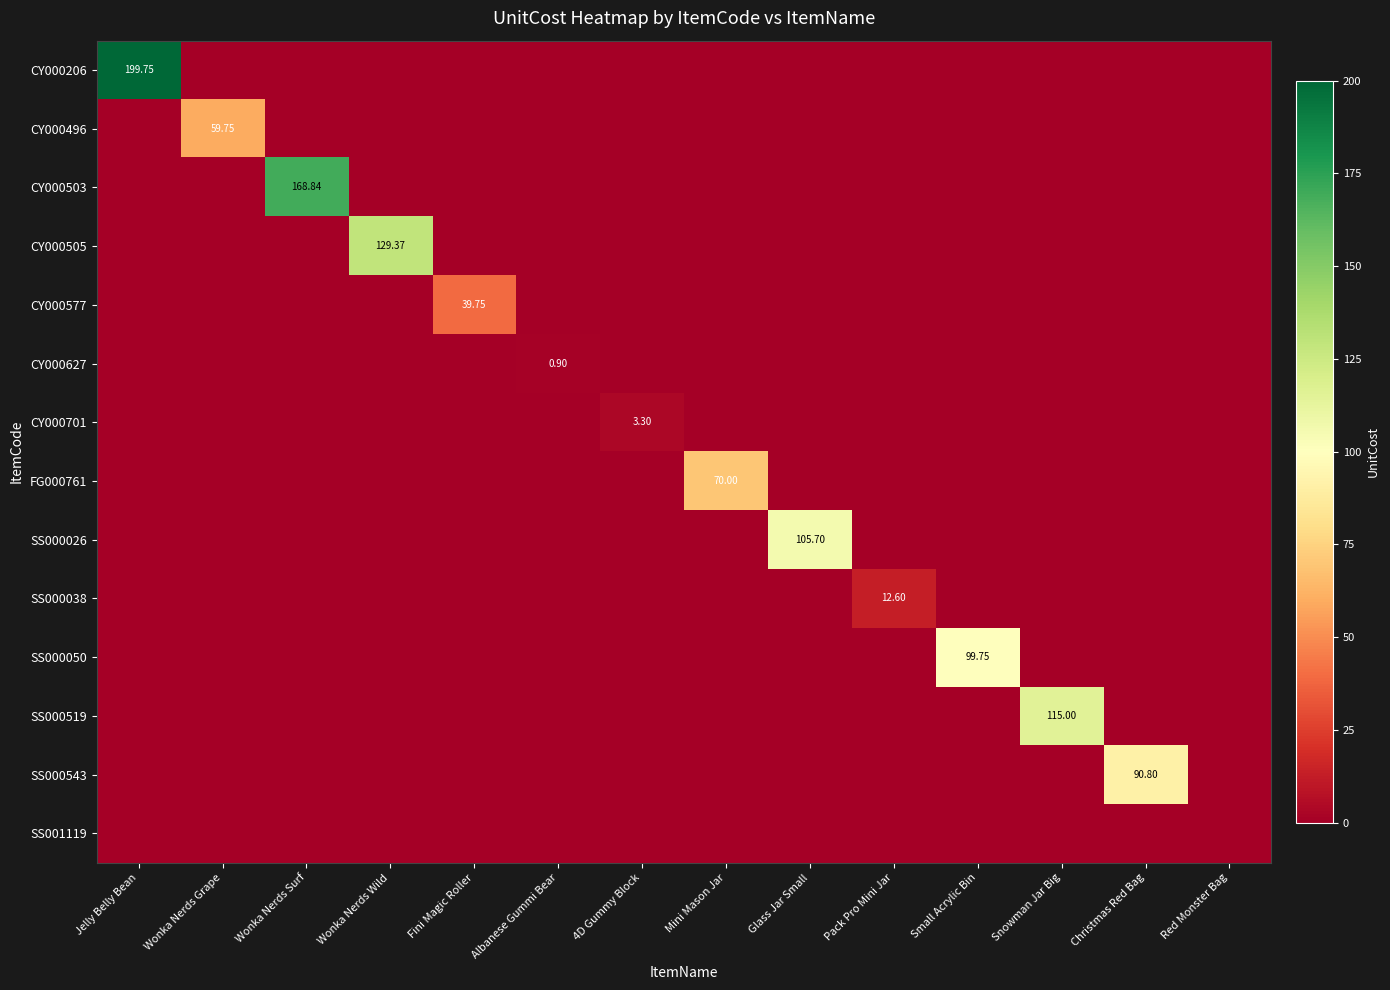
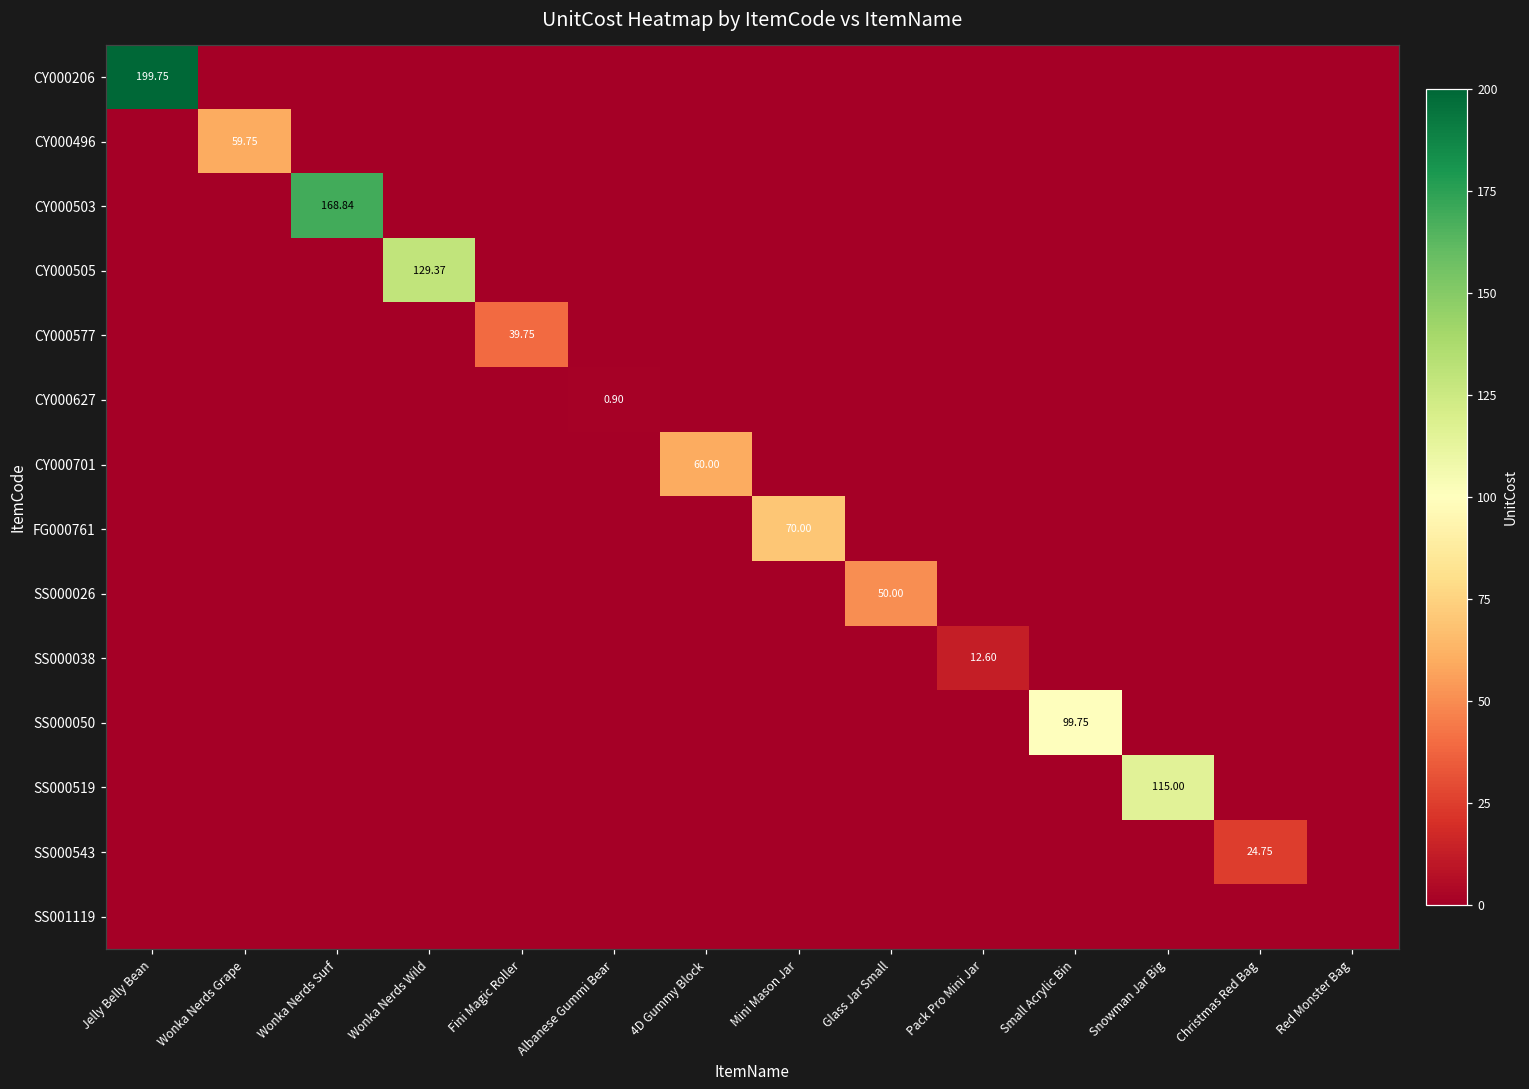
CY000701, 4D Gummy Block: 3.30 -> 60.00
SS000026, Glass Jar Small: 105.70 -> 50.00
SS000543, Christmas Red Bag: 90.80 -> 24.75
